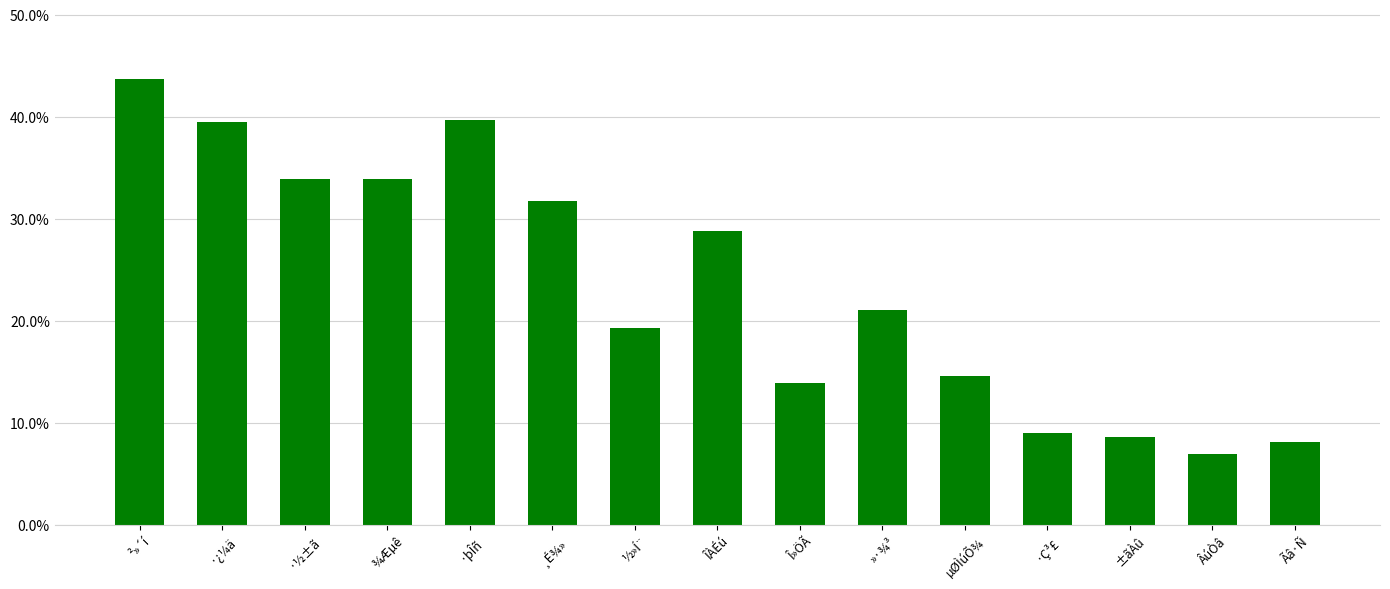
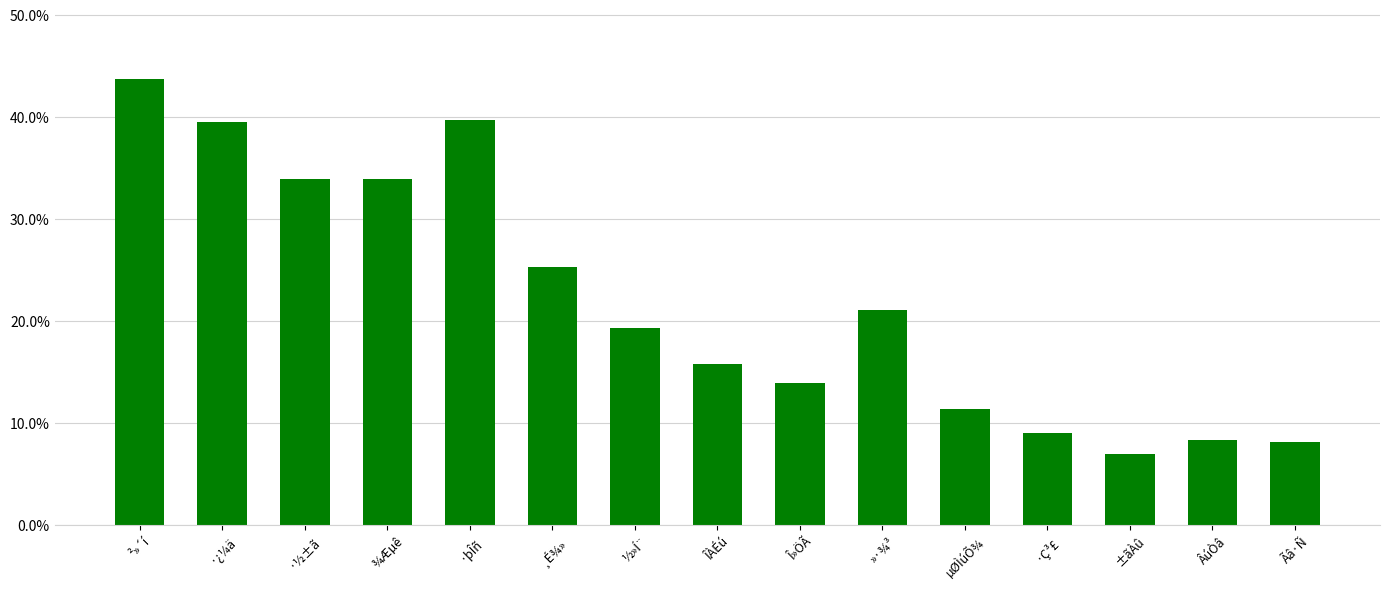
¸É¾»: 31.7% -> 25.3%
ÎÀÉú: 28.8% -> 15.8%
µØÌúÕ¾: 14.6% -> 11.3%
±ãÀû: 8.6% -> 6.9%
ÂúÒâ: 7.0% -> 8.4%
